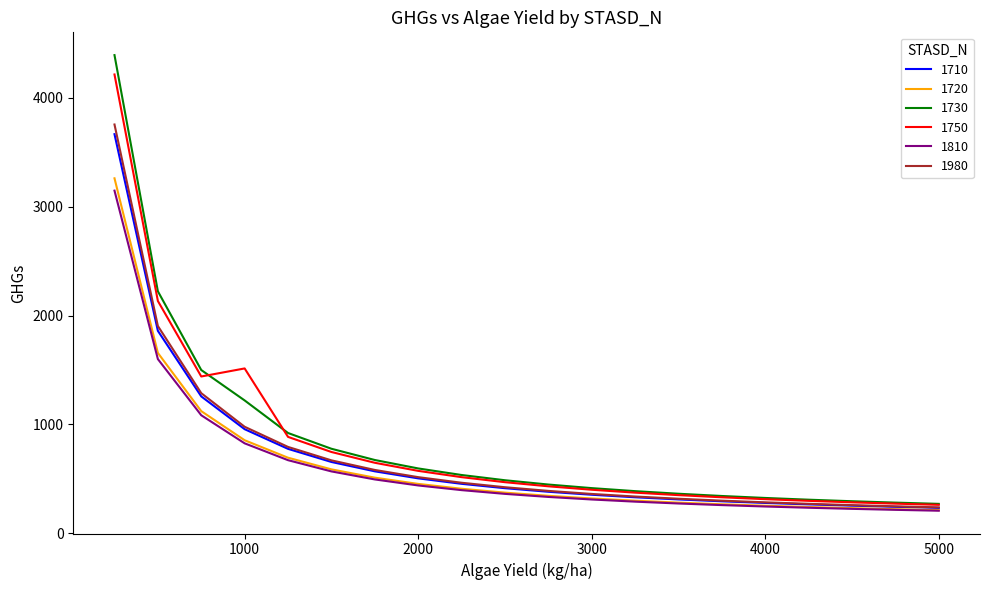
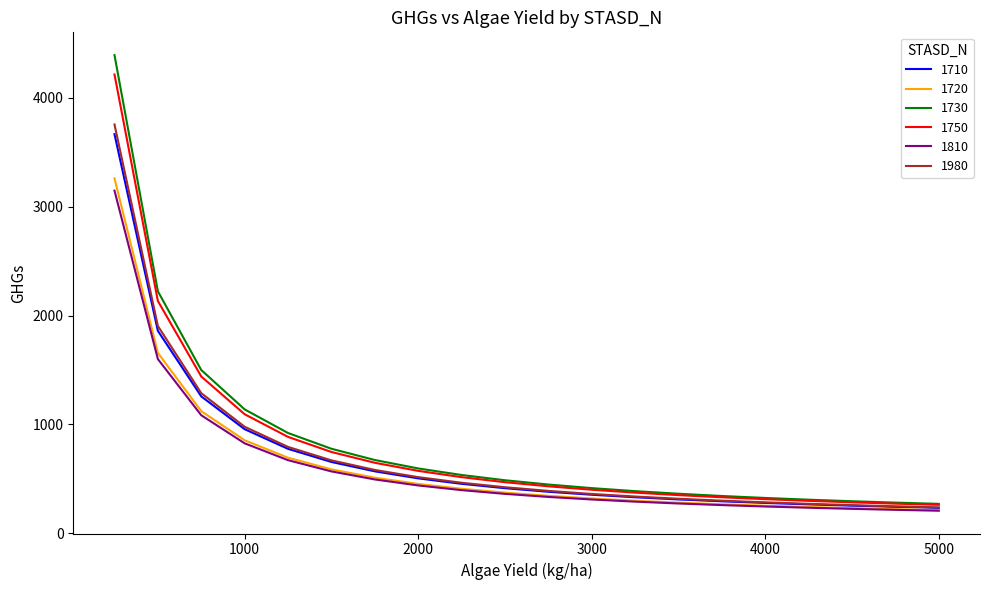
1730, 1000: 1220 -> 1140
1750, 1000: 1510 -> 1090
